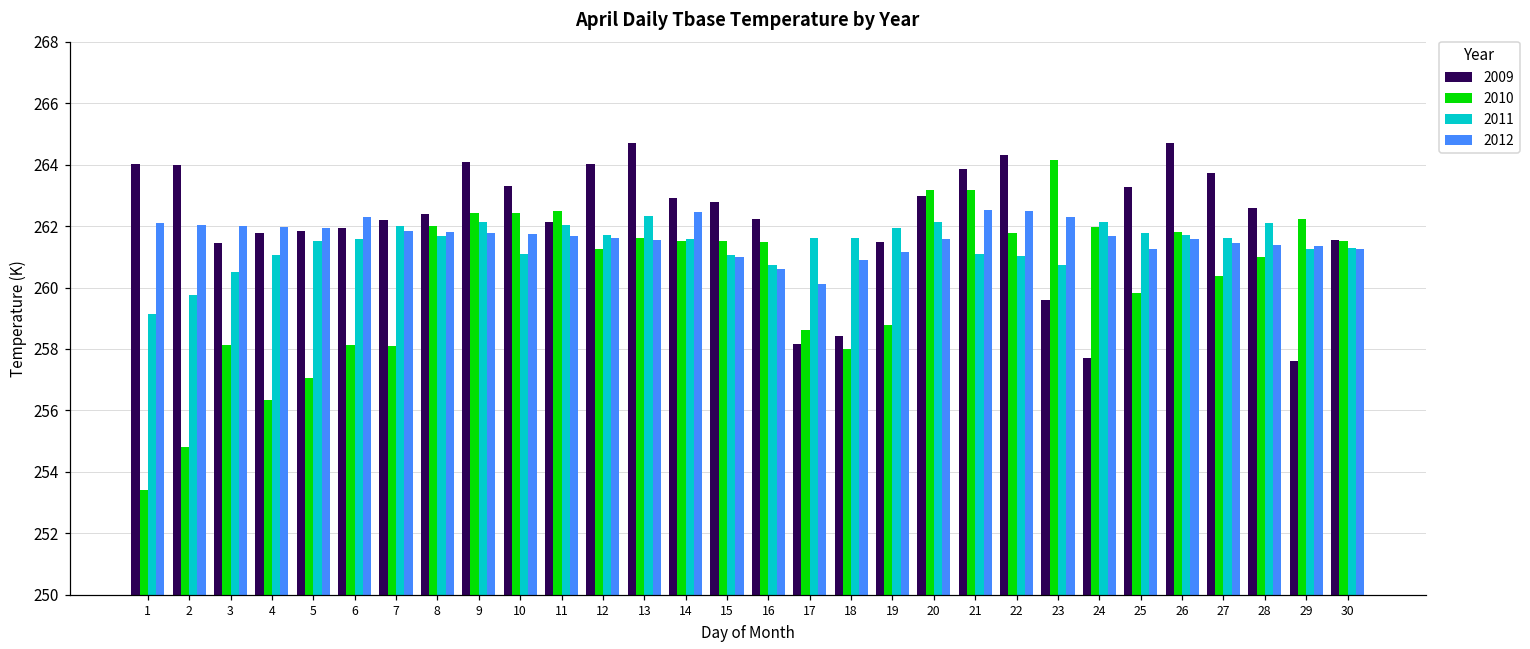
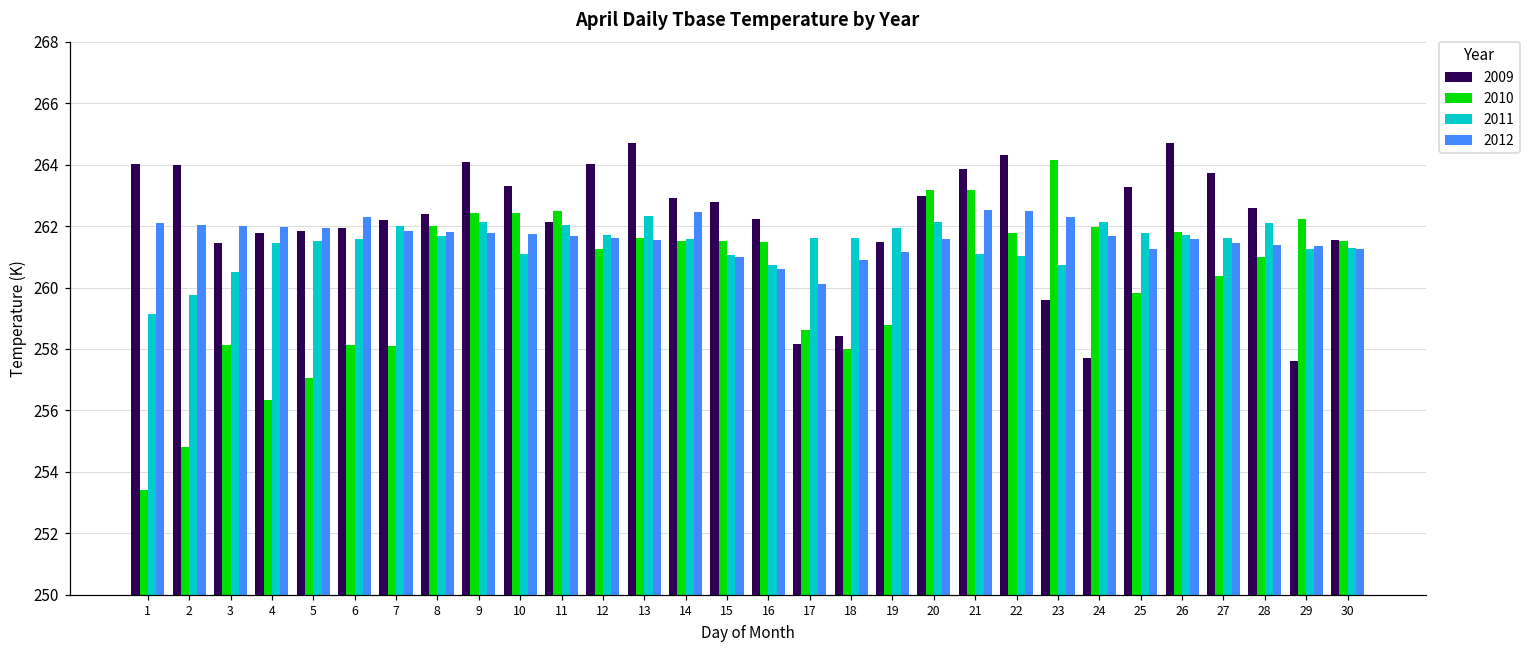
2011, 4: 261.1 -> 261.4
